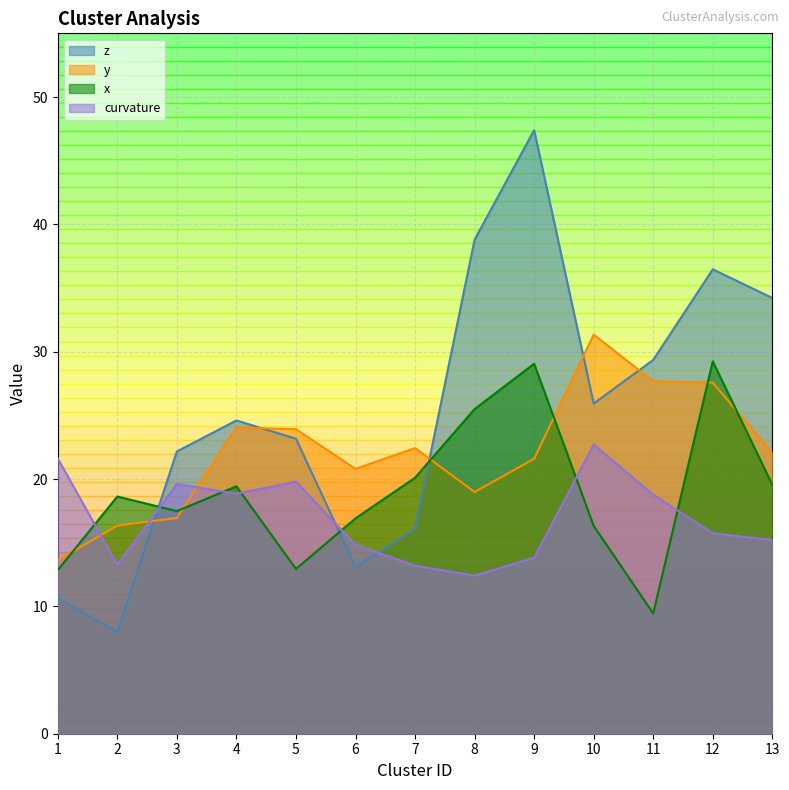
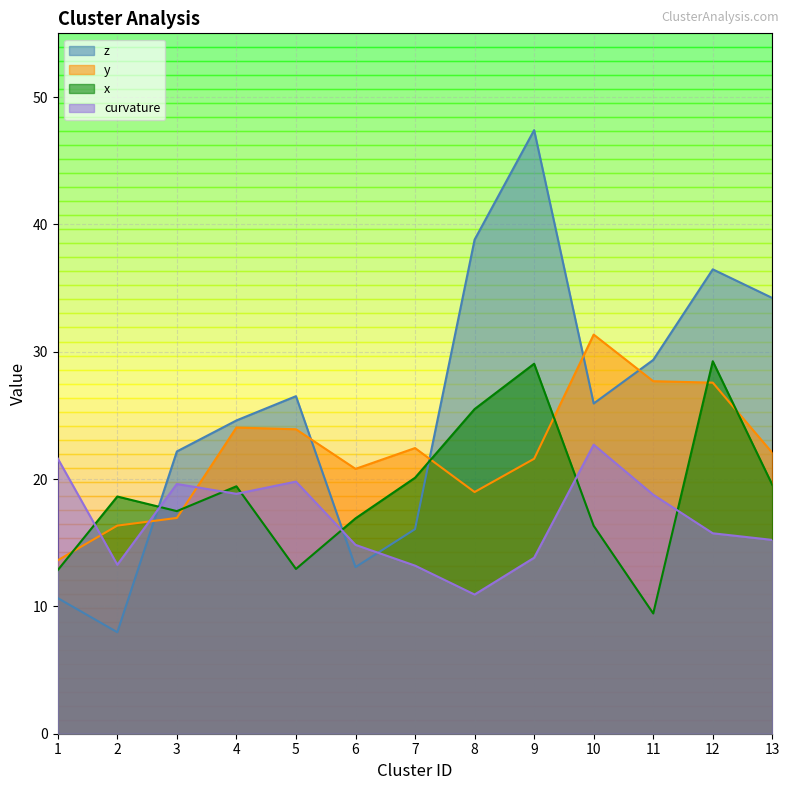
z, 5: 23.2 -> 26.5
curvature, 8: 12.4 -> 10.9
